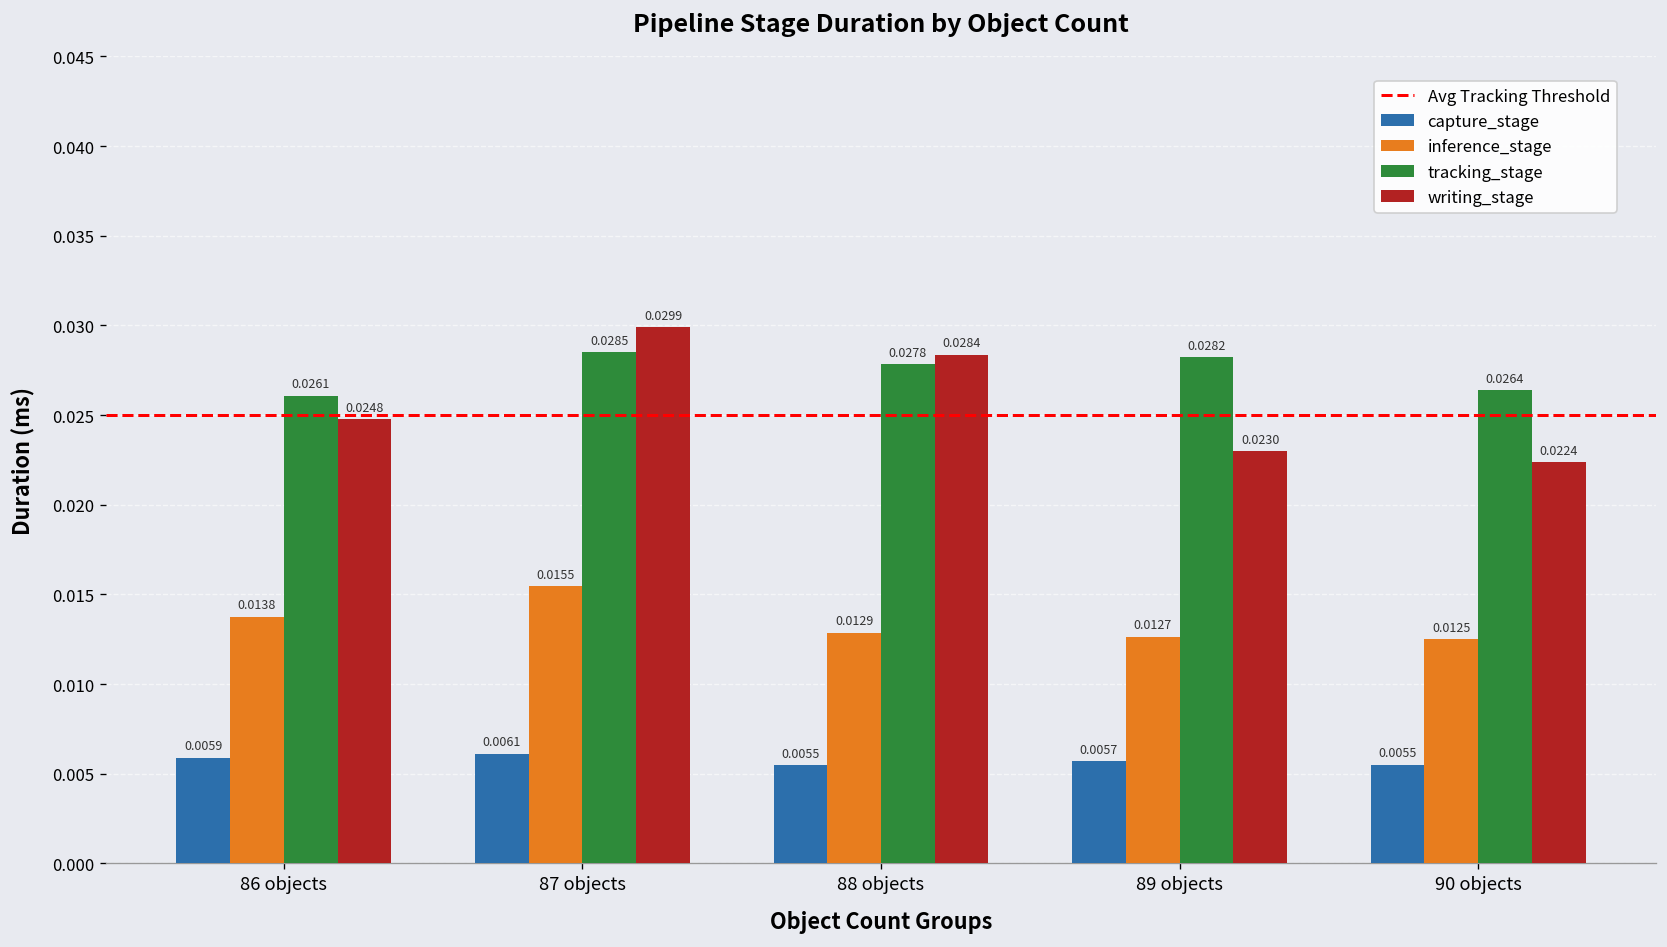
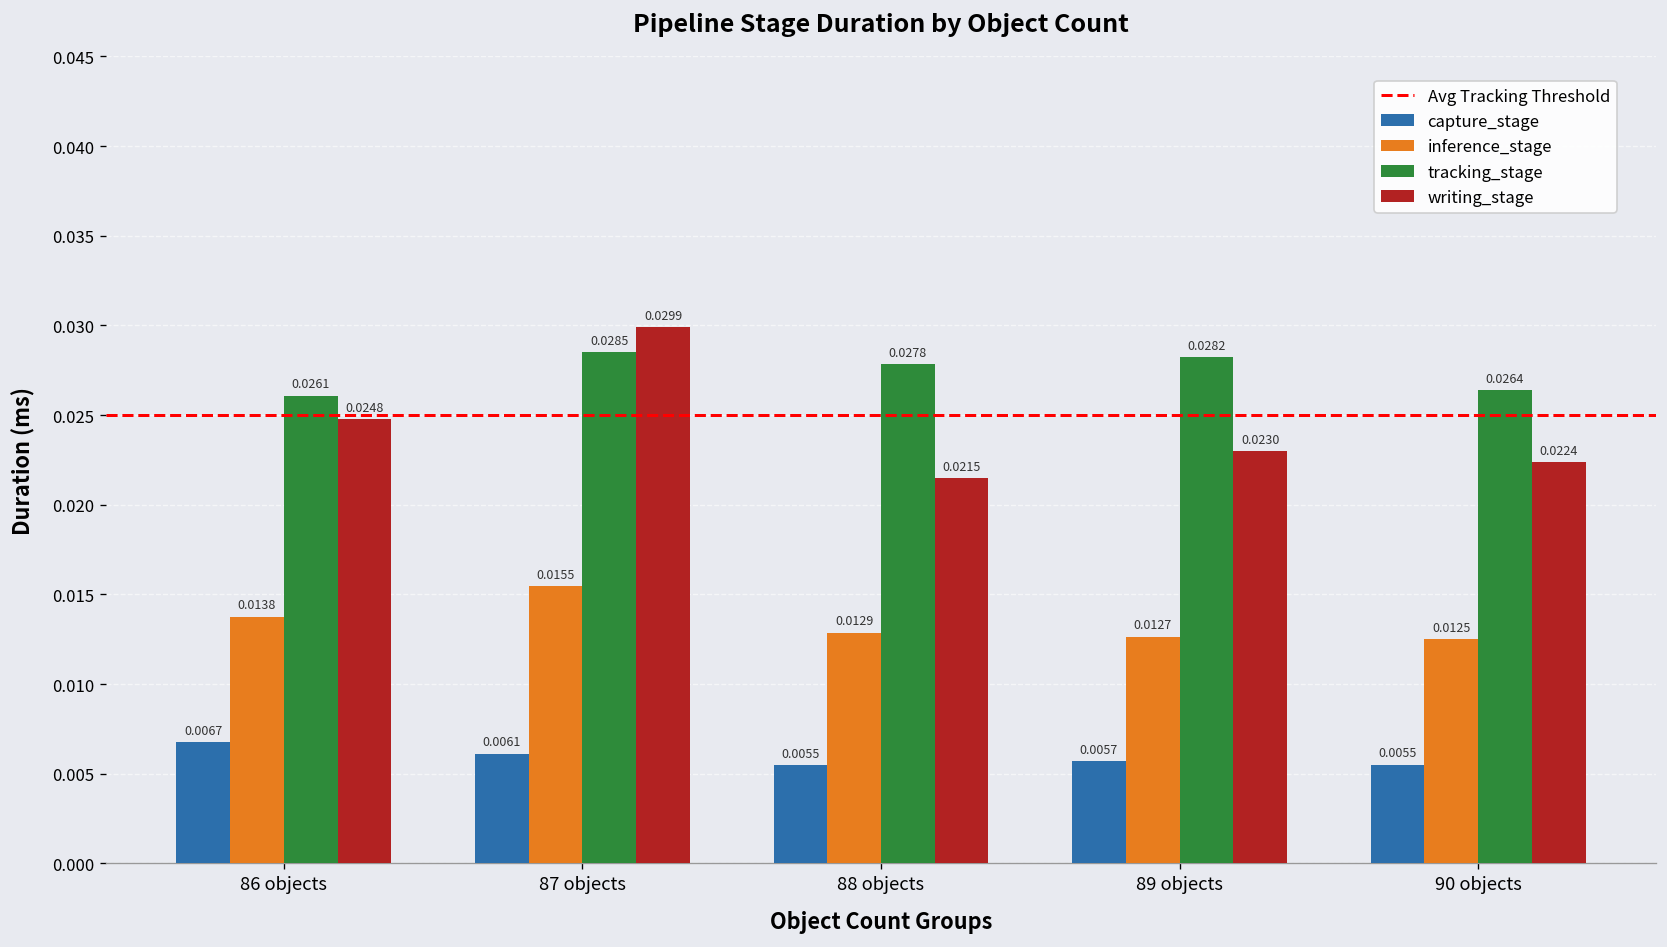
capture_stage, 86 objects: 0.0059 -> 0.0067
writing_stage, 88 objects: 0.0284 -> 0.0215
